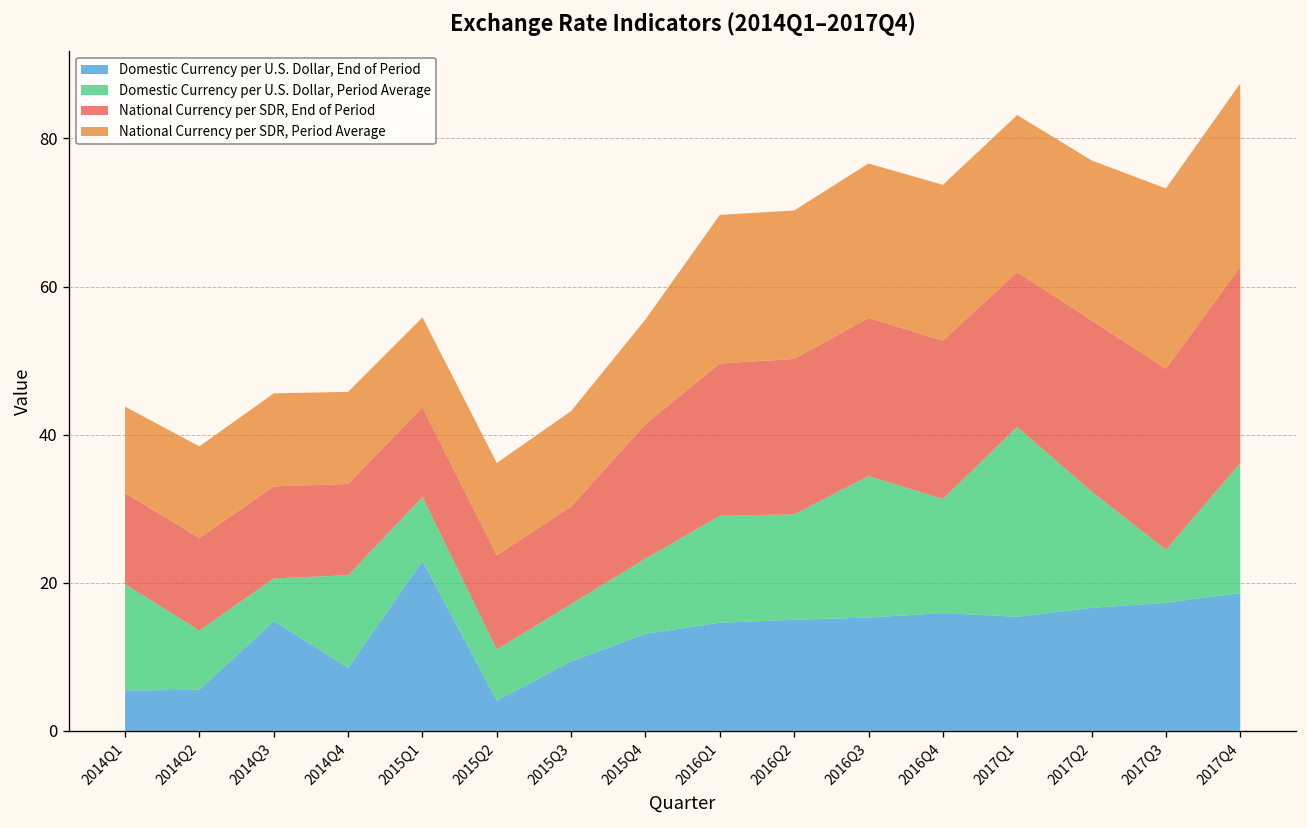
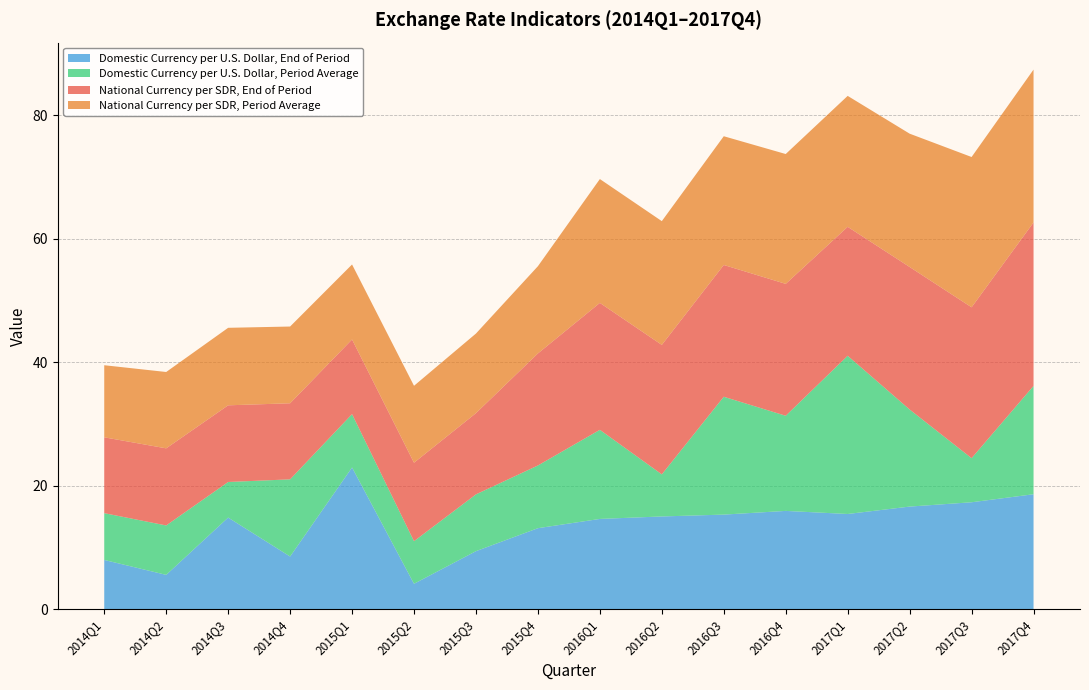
Domestic Currency per U.S. Dollar, End of Period, 2014Q1: 5 -> 8
Domestic Currency per U.S. Dollar, Period Average, 2014Q1: 14 -> 8
Domestic Currency per U.S. Dollar, Period Average, 2015Q3: 8 -> 9
Domestic Currency per U.S. Dollar, Period Average, 2016Q2: 14 -> 7
